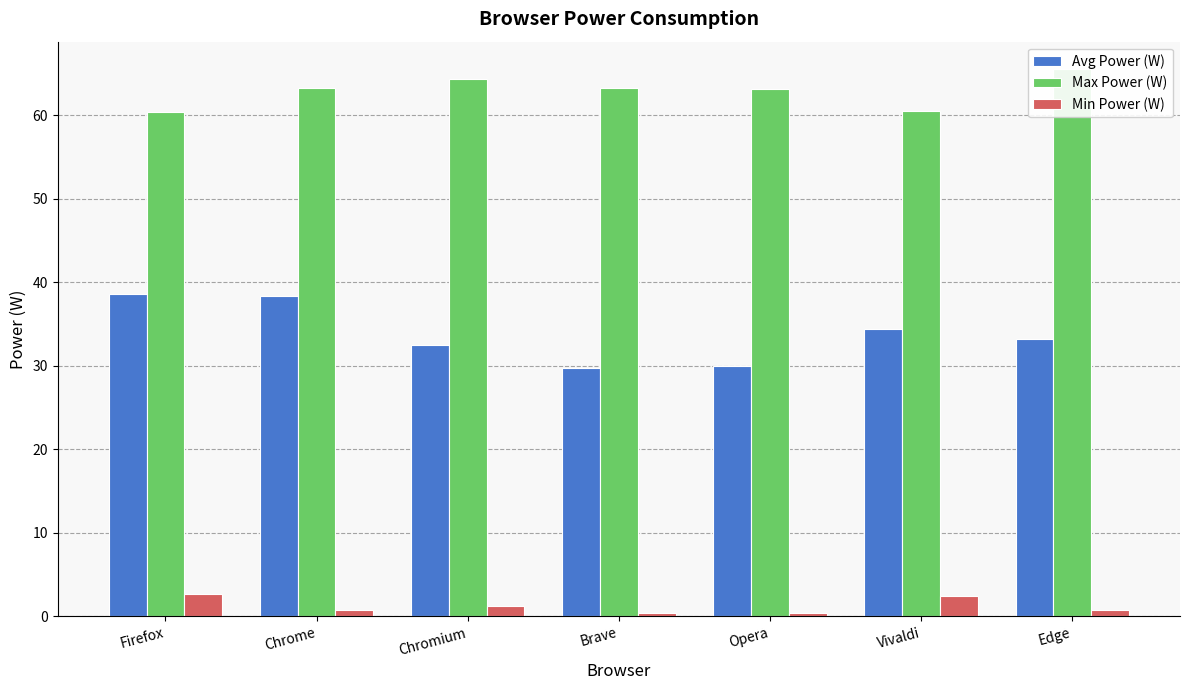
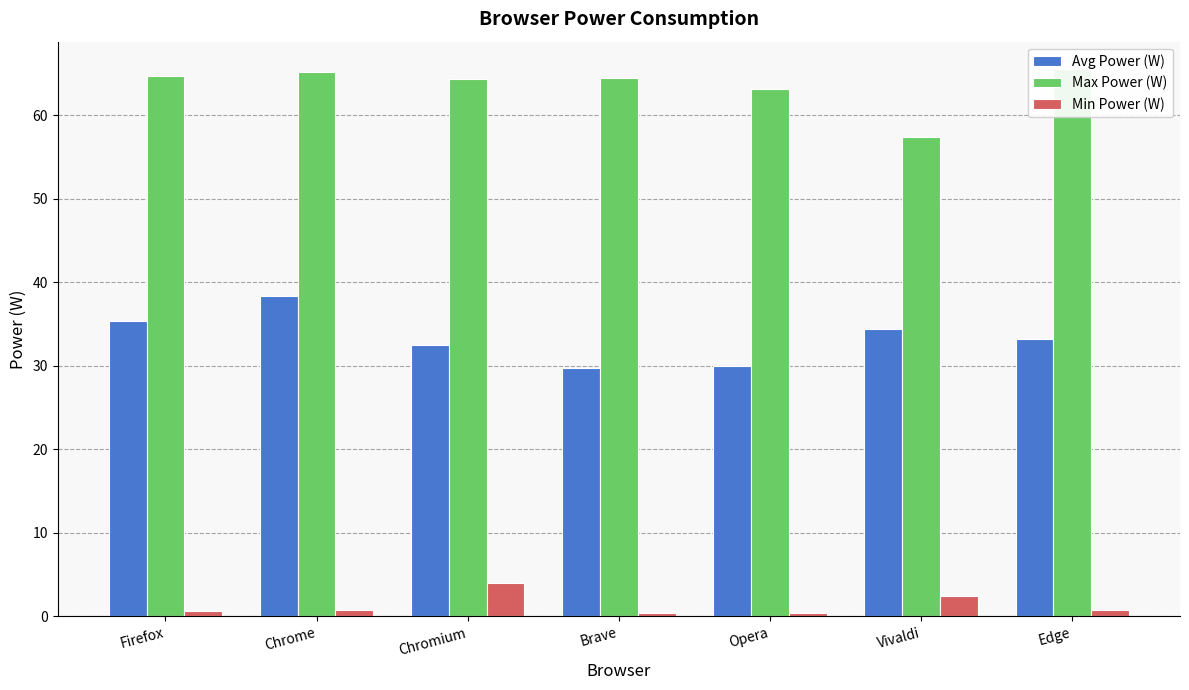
Avg Power (W), Firefox: 39 -> 35
Max Power (W), Firefox: 60 -> 65
Min Power (W), Firefox: 3 -> 1
Max Power (W), Chrome: 63 -> 65
Min Power (W), Chromium: 1 -> 4
Max Power (W), Brave: 63 -> 64
Max Power (W), Vivaldi: 60 -> 57
